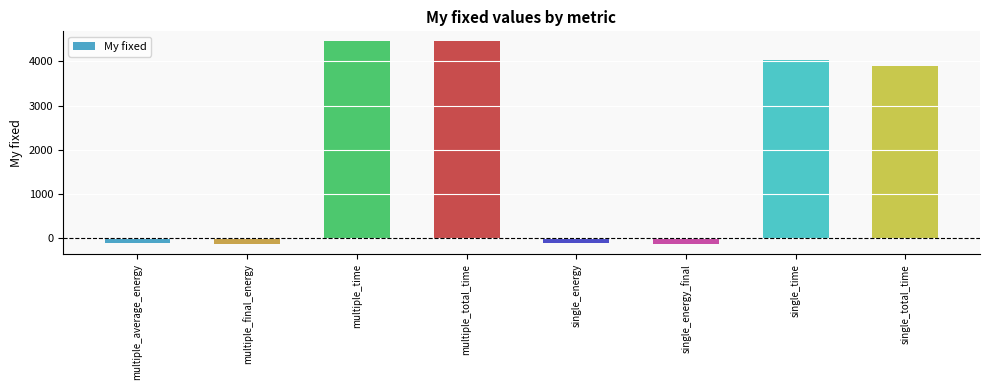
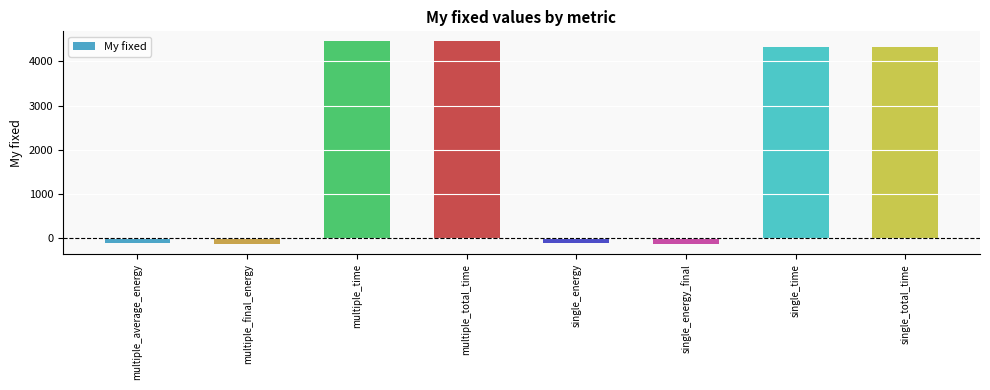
single_time: 4000 -> 4300
single_total_time: 3900 -> 4300
